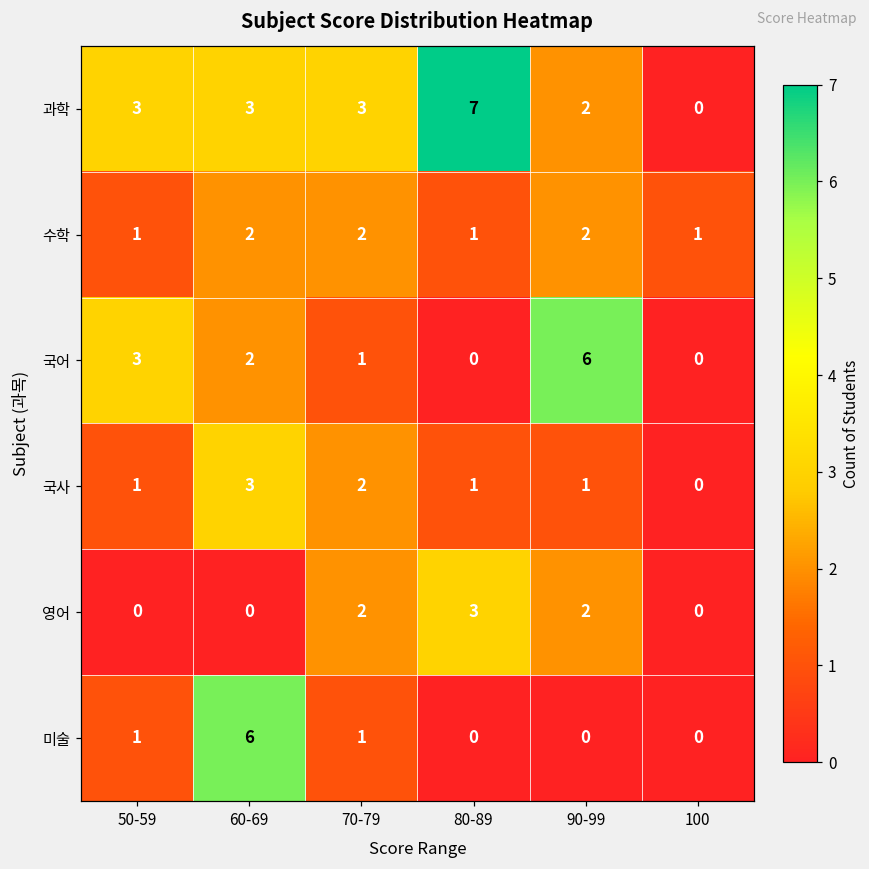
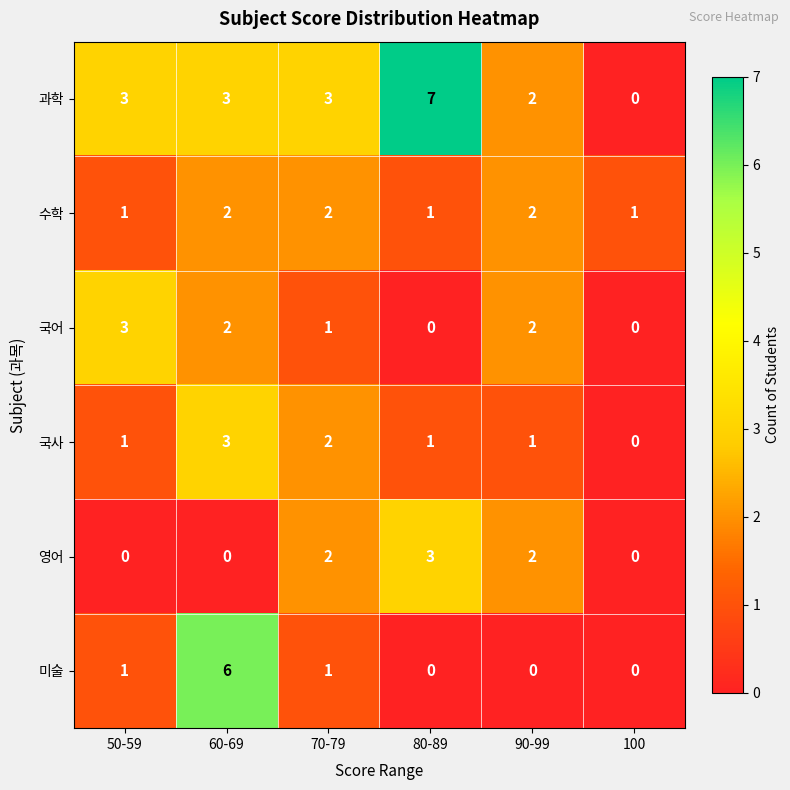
국어, 90-99: 6 -> 2
